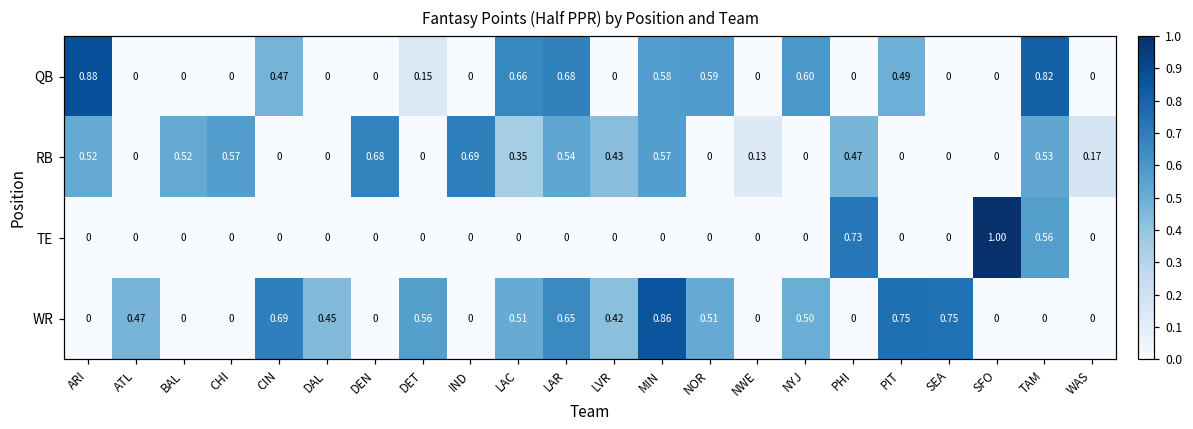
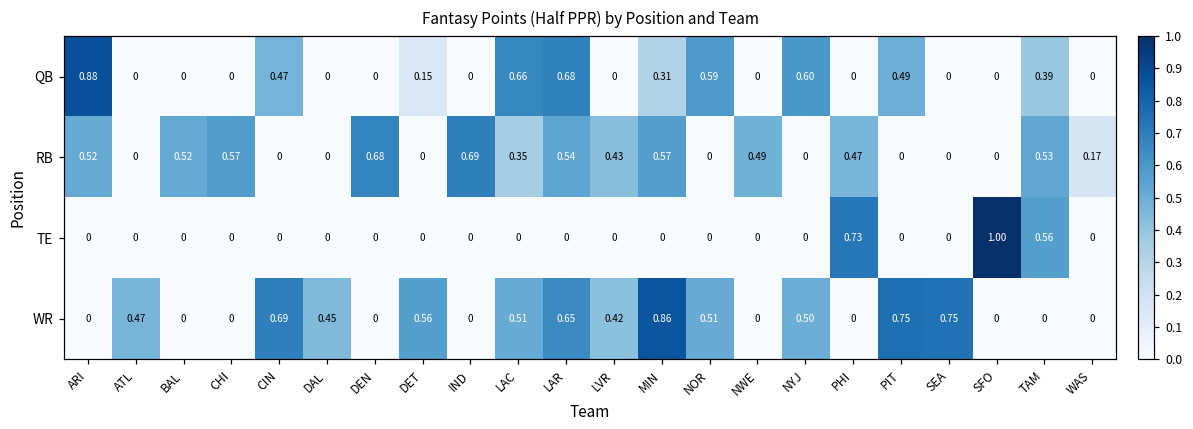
QB, MIN: 0.58 -> 0.31
QB, TAM: 0.82 -> 0.39
RB, NWE: 0.13 -> 0.49
